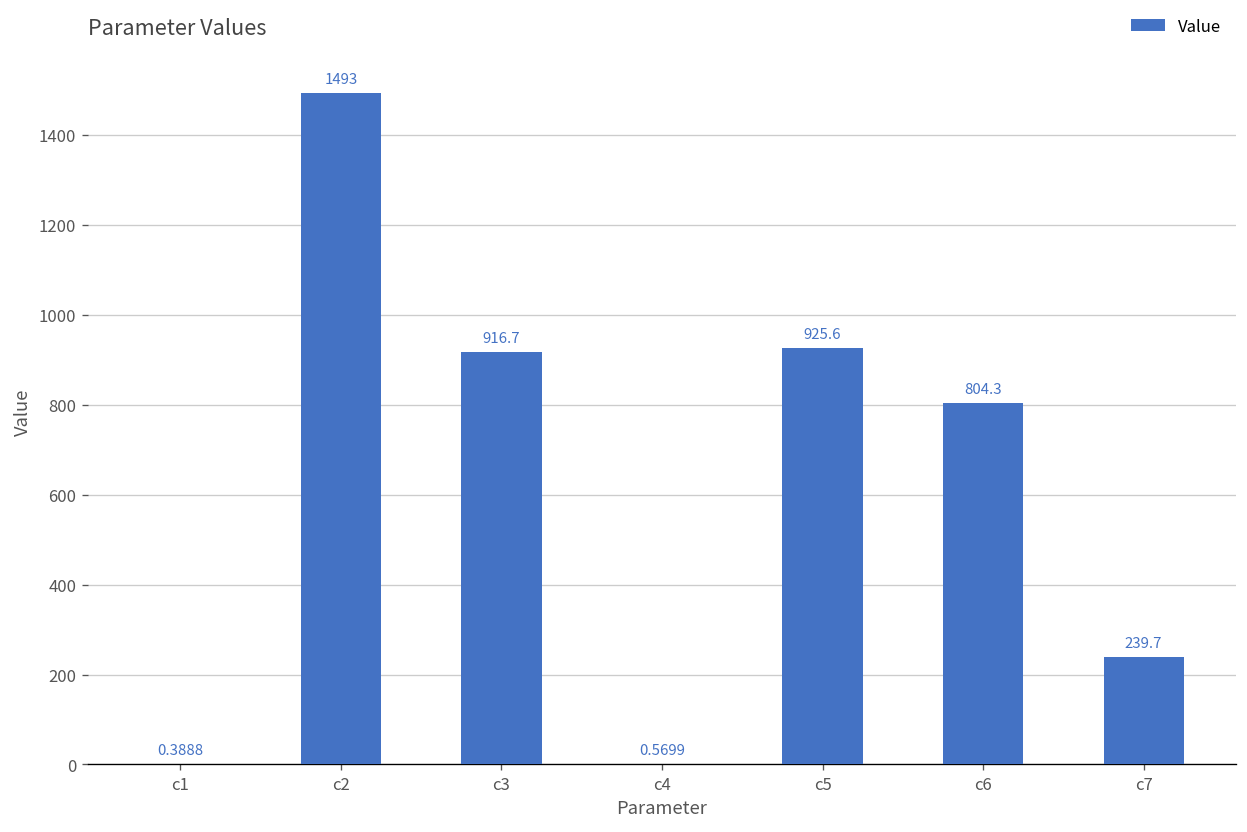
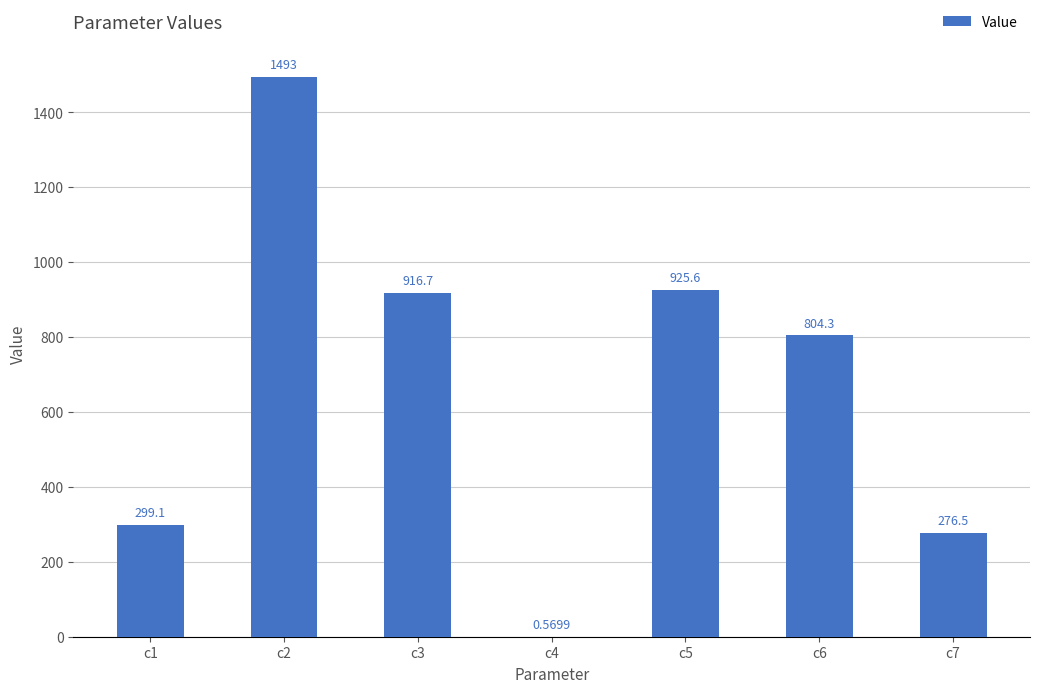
c1: 0.3888 -> 299.1
c7: 239.7 -> 276.5
